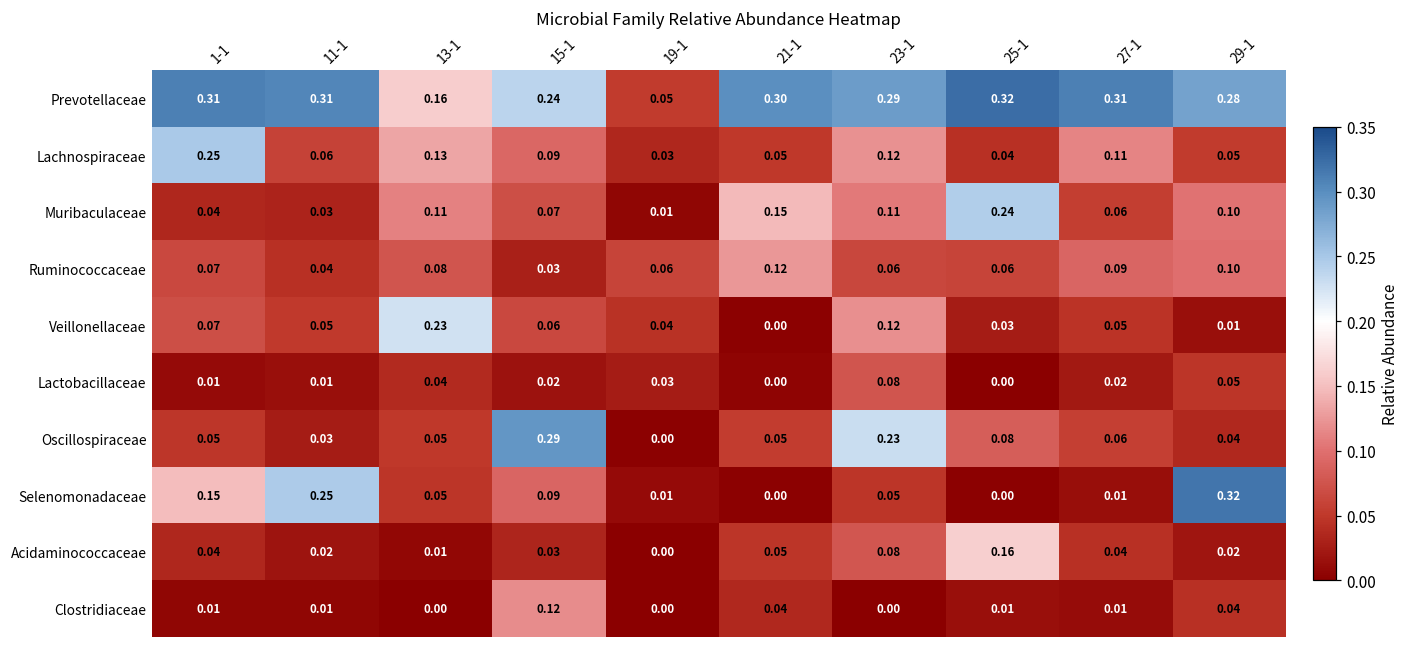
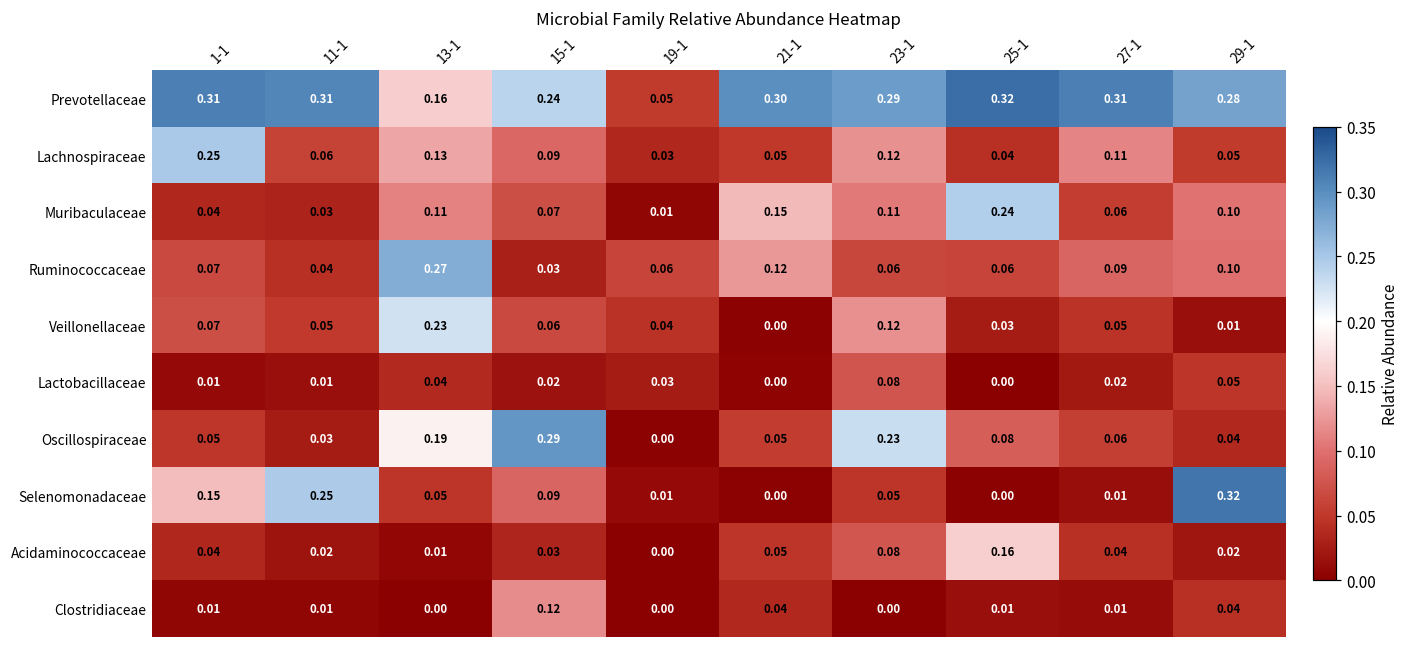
Ruminococcaceae, 13-1: 0.08 -> 0.27
Oscillospiraceae, 13-1: 0.05 -> 0.19
